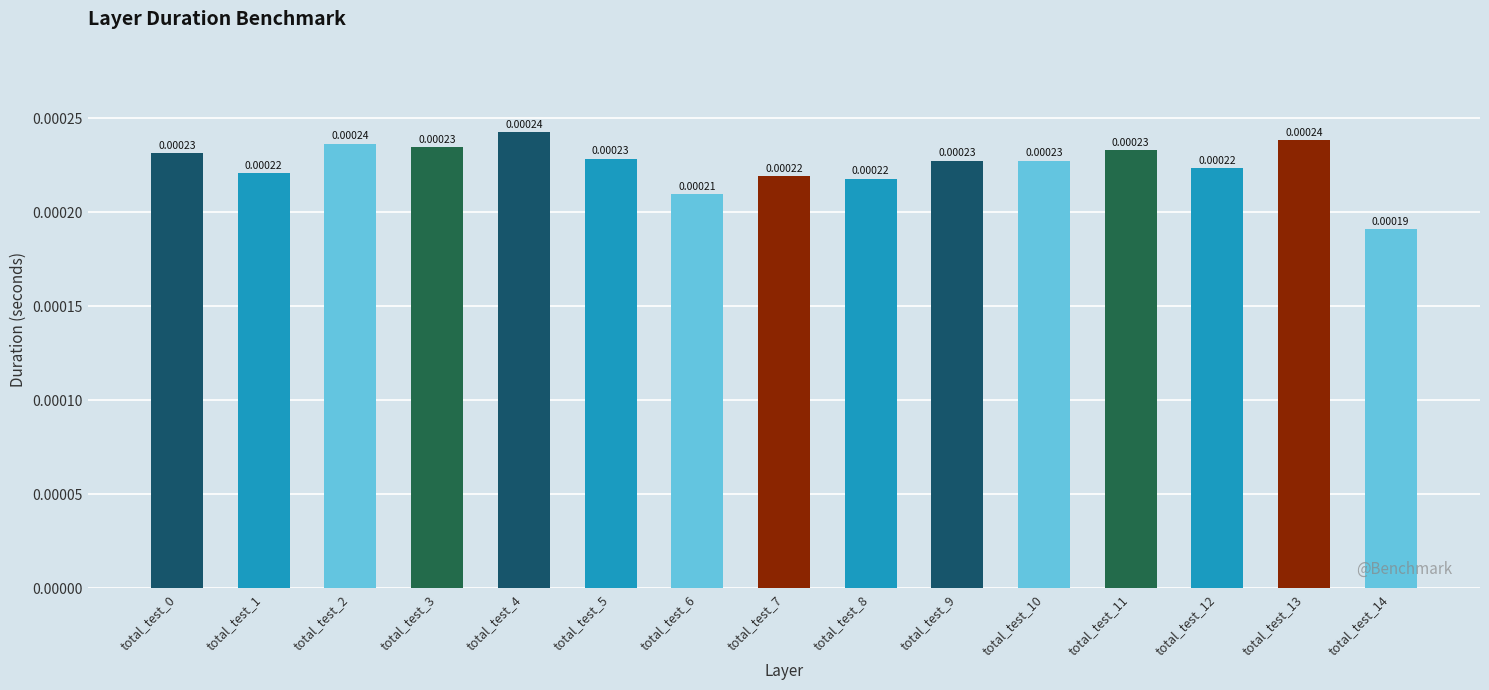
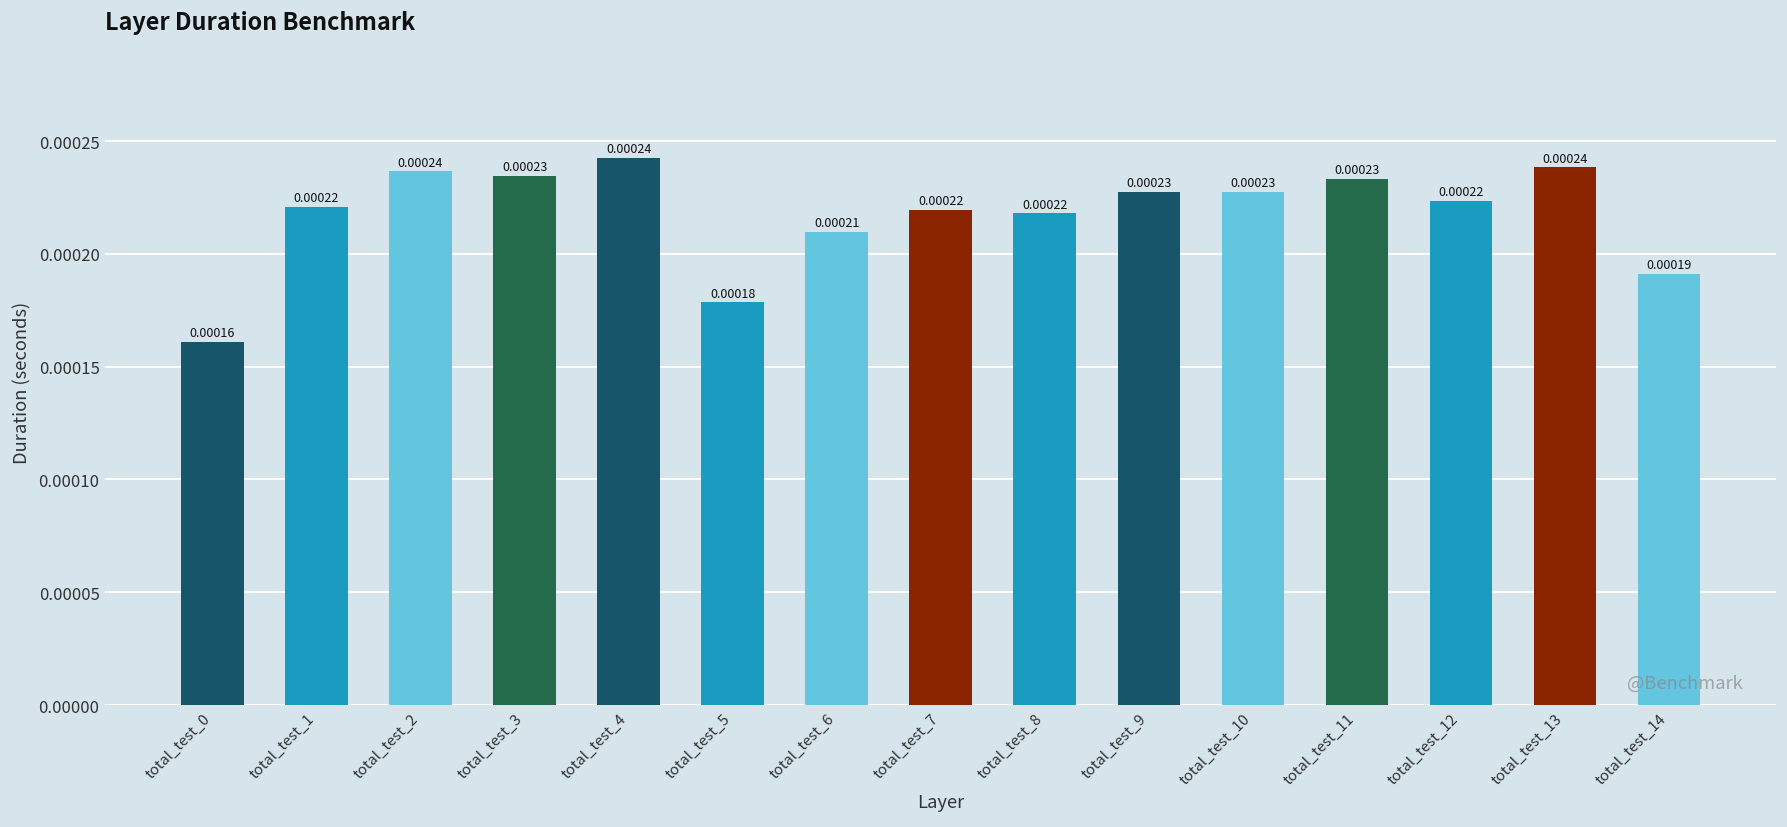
total_test_0: 0.00023 -> 0.00016
total_test_5: 0.00023 -> 0.00018
